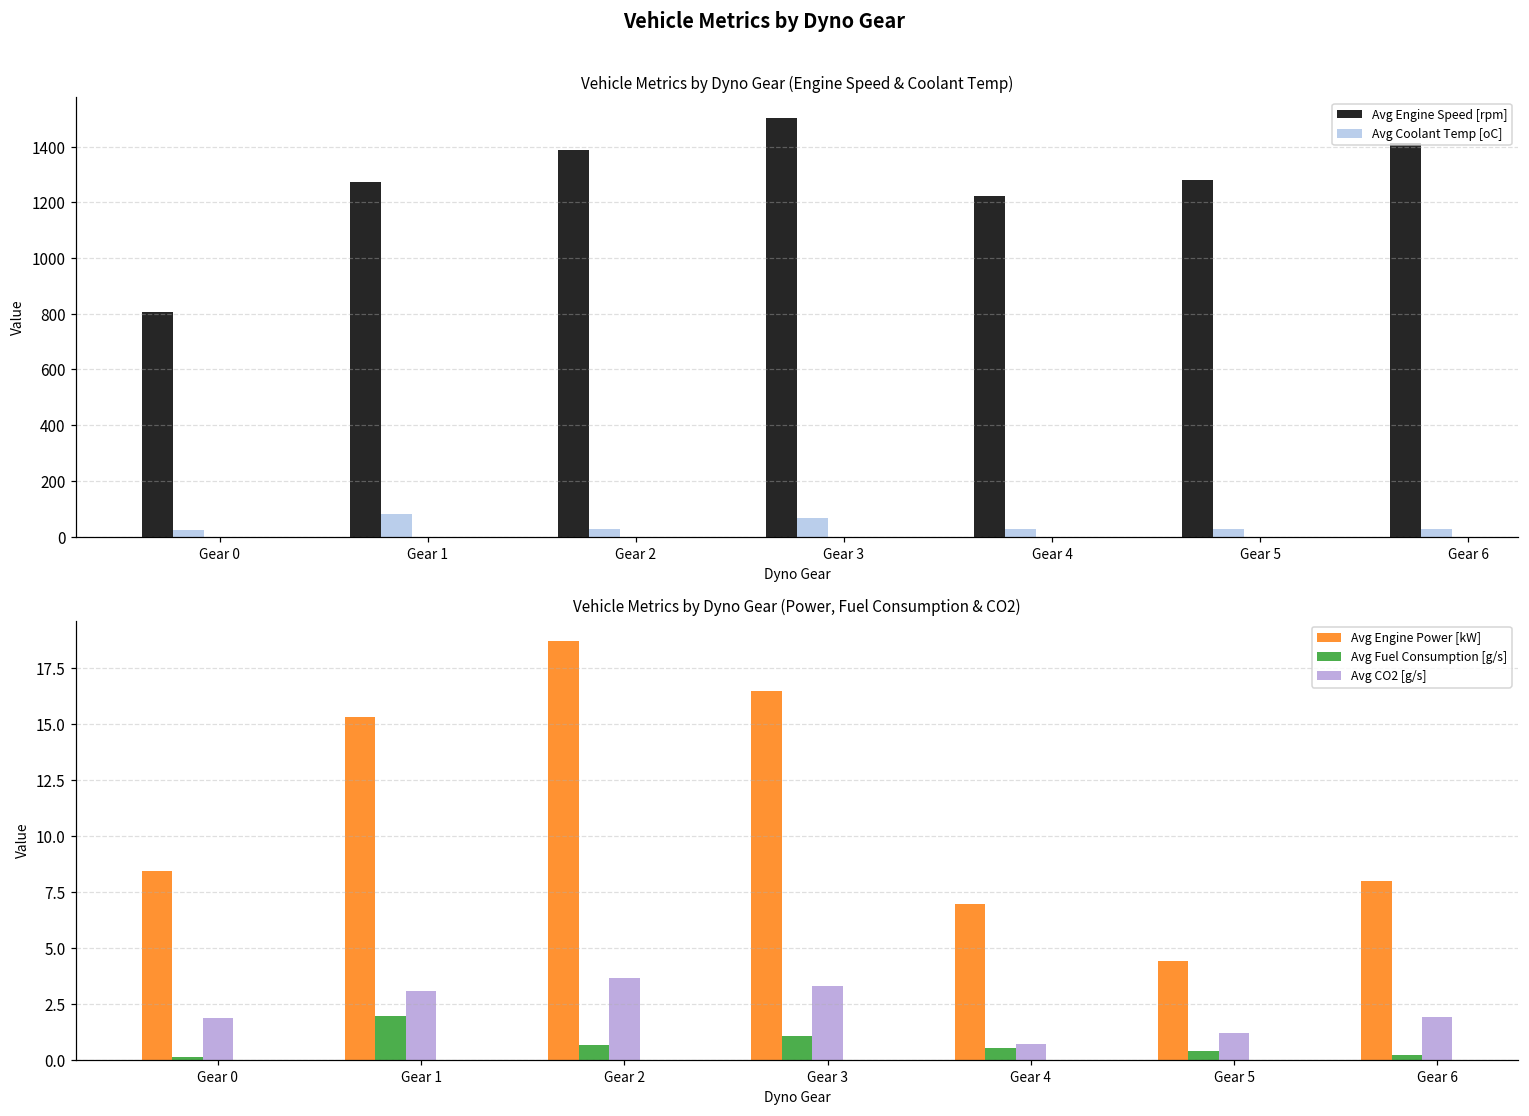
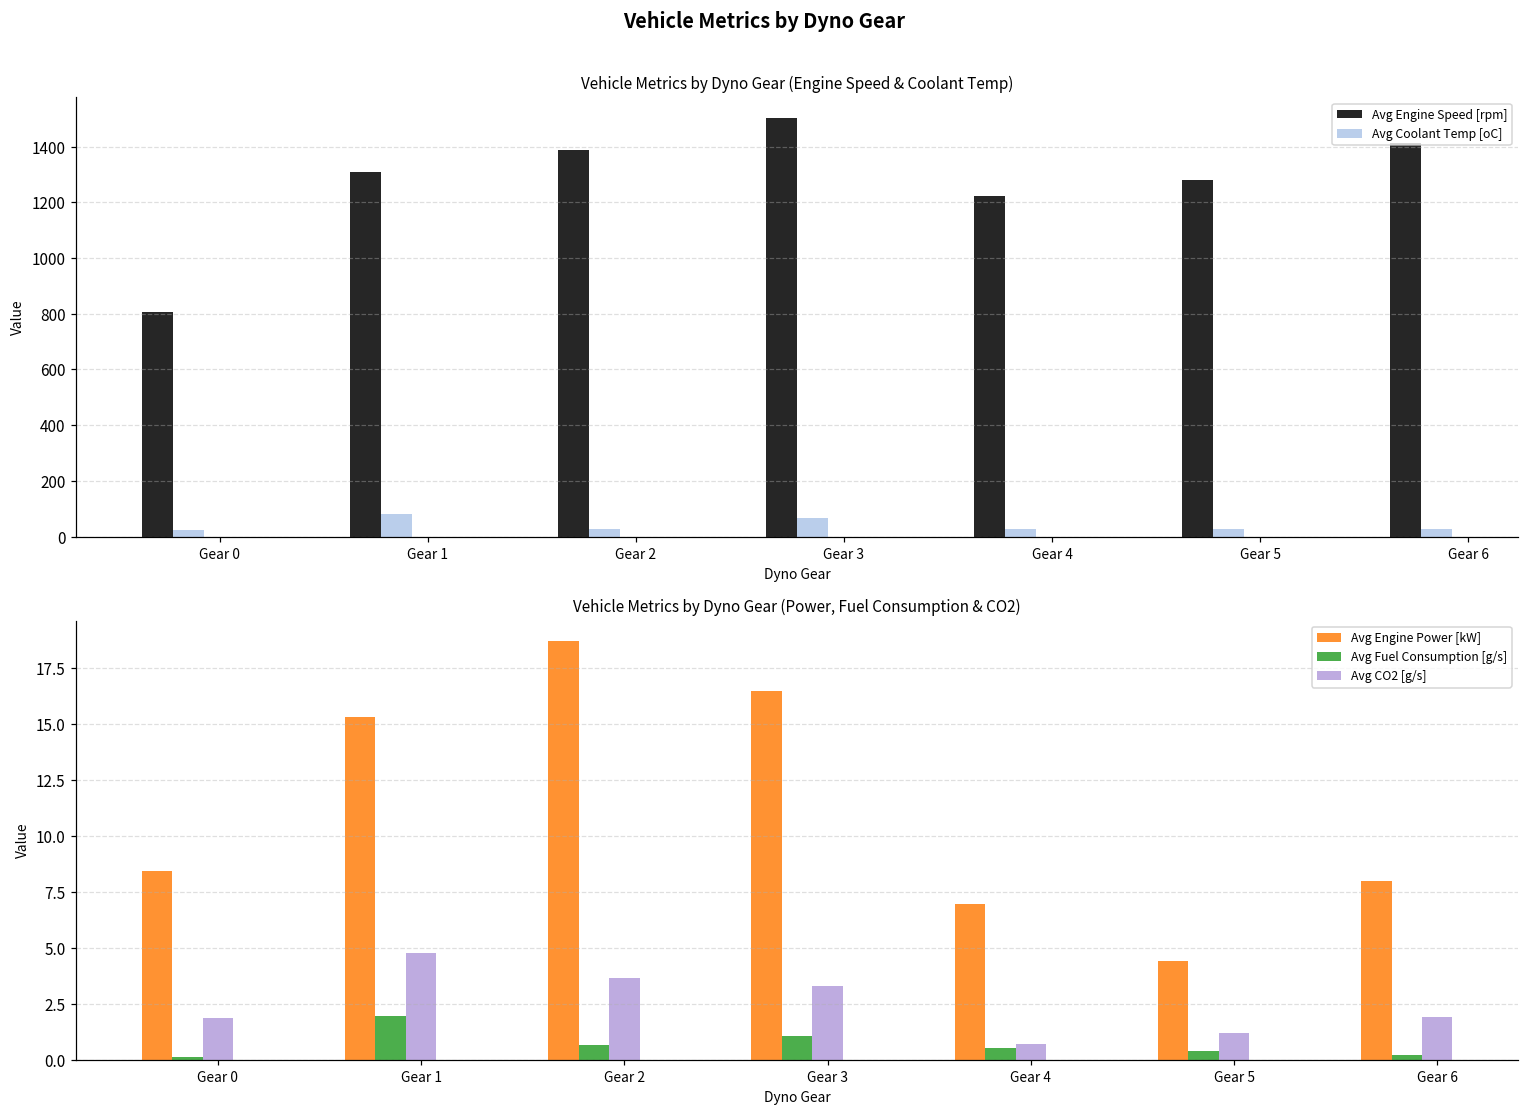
Vehicle Metrics by Dyno Gear (Engine Speed & Coolant Temp), Avg Engine Speed [rpm], Gear 1: 1270 -> 1310
Vehicle Metrics by Dyno Gear (Power, Fuel Consumption & CO2), Avg CO2 [g/s], Gear 1: 3.0 -> 4.8
